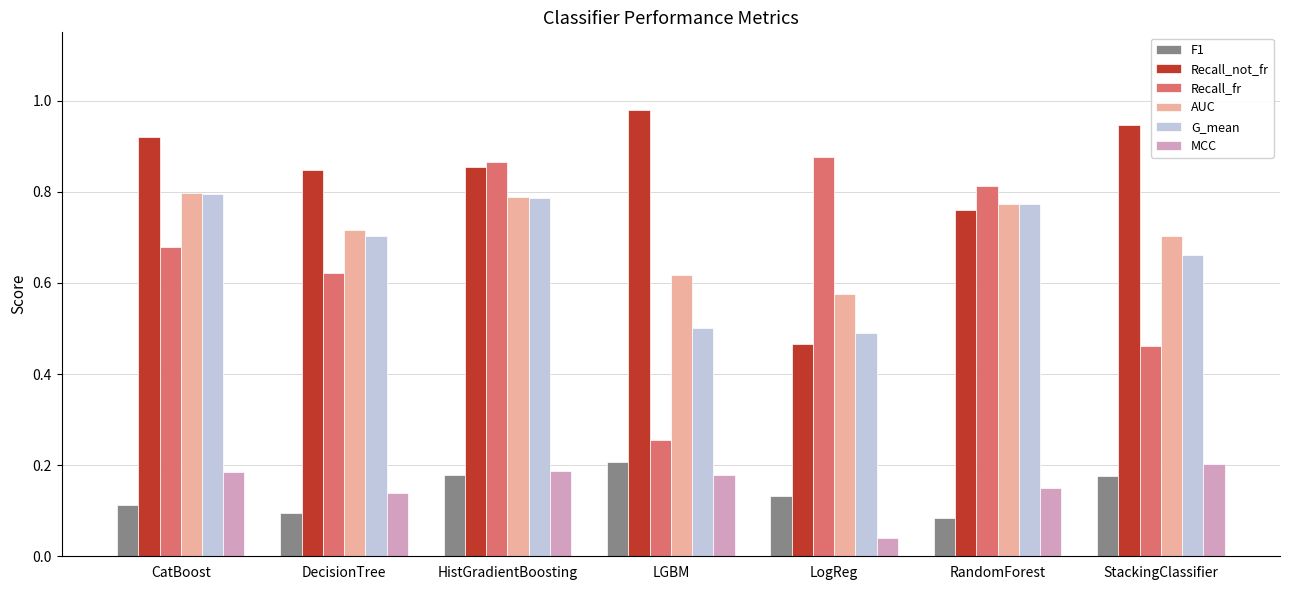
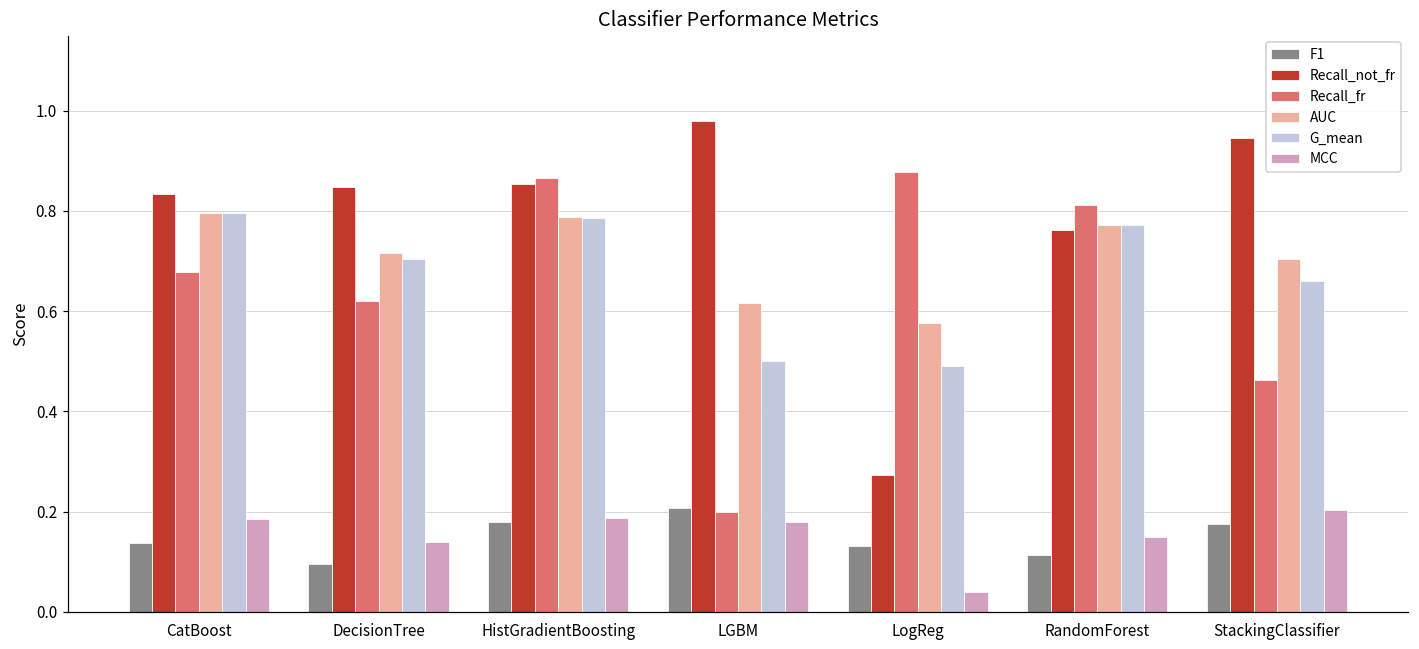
F1, CatBoost: 0.11 -> 0.14
Recall_not_fr, CatBoost: 0.92 -> 0.83
Recall_fr, LGBM: 0.26 -> 0.20
Recall_not_fr, LogReg: 0.47 -> 0.27
F1, RandomForest: 0.08 -> 0.11
